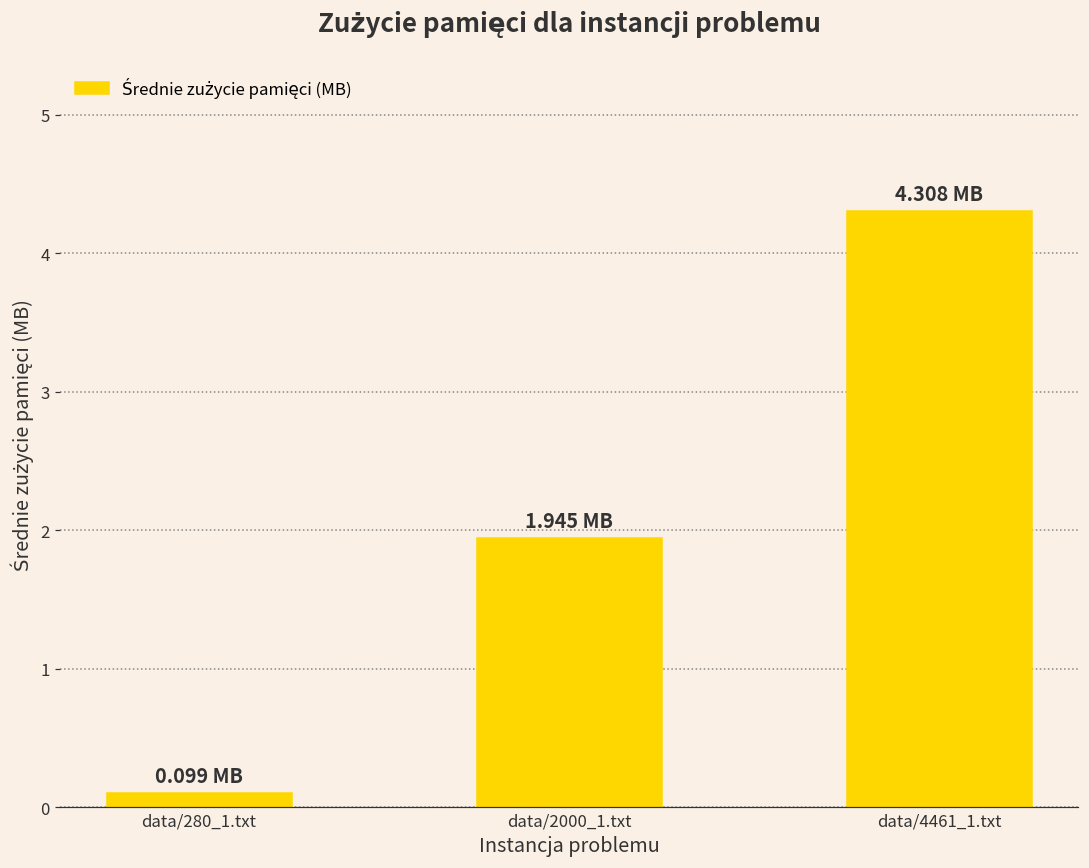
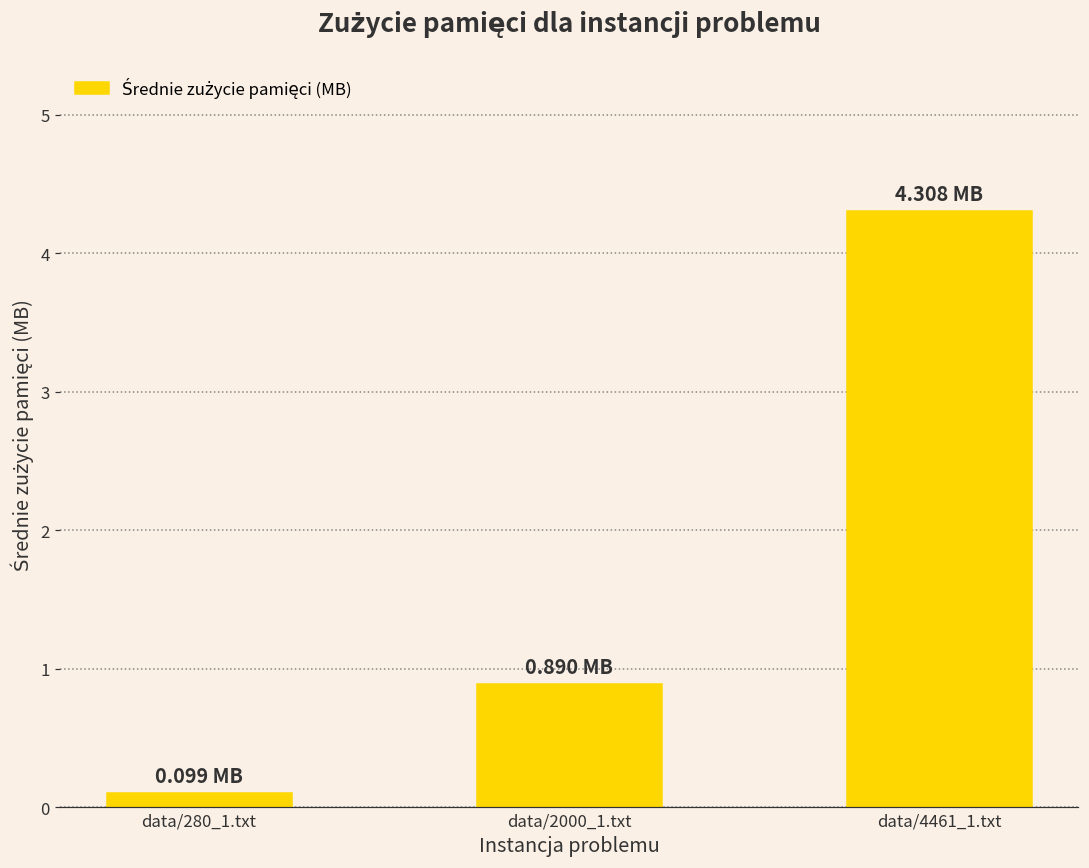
data/2000_1.txt: 1.945 -> 0.890
